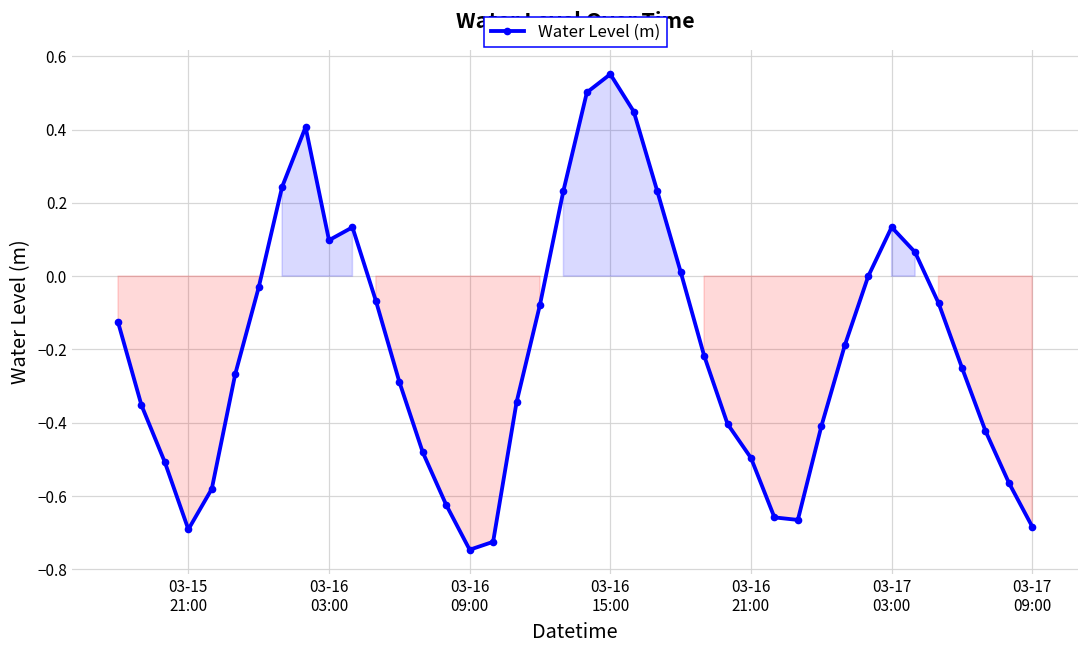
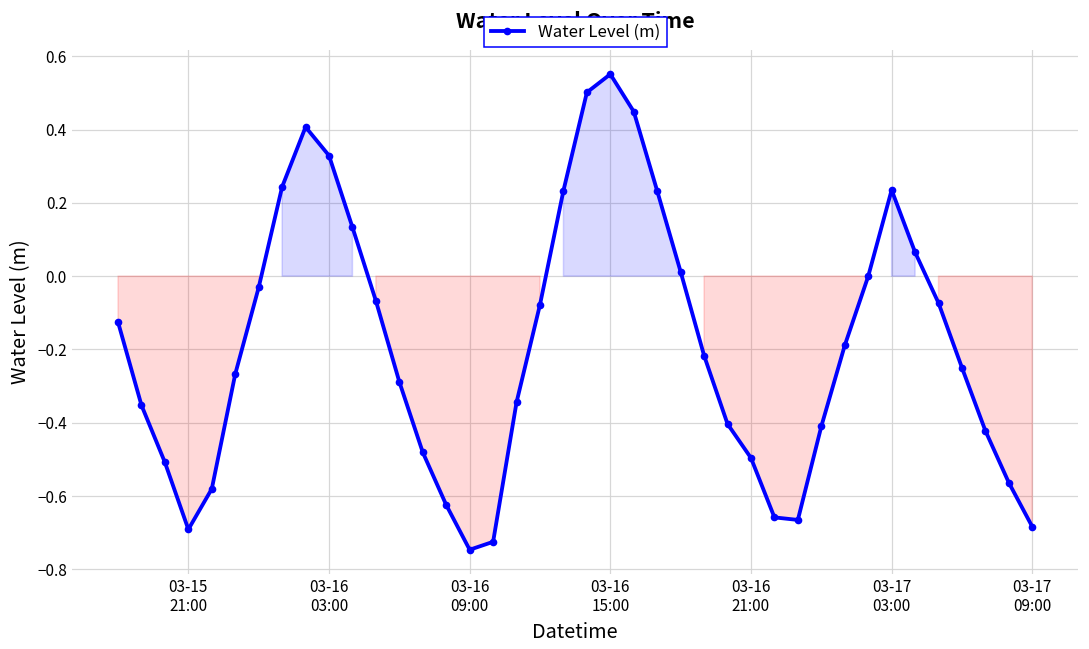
03-16 03:00: 0.10 -> 0.33
03-17 03:00: 0.13 -> 0.23
